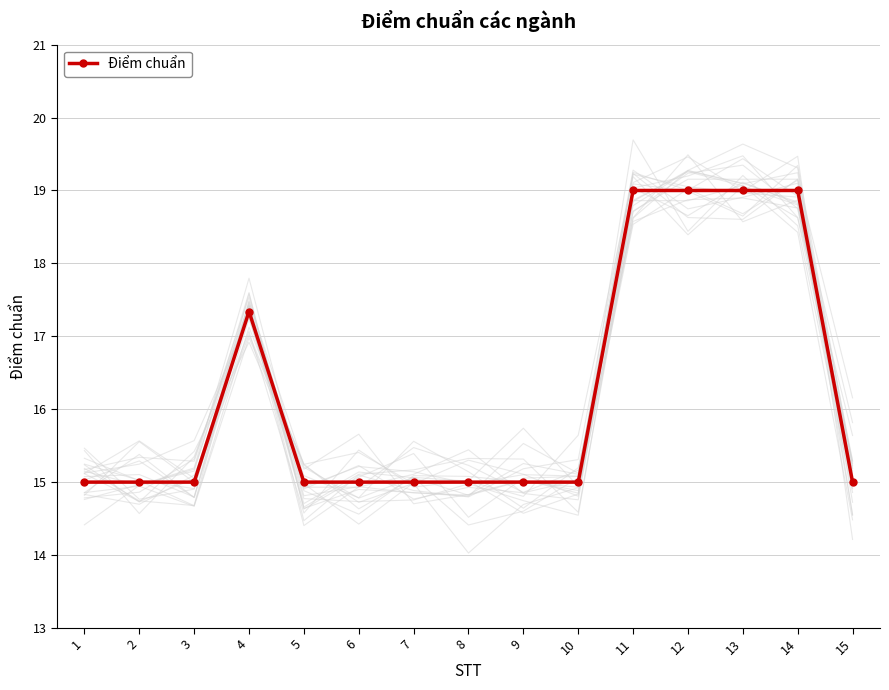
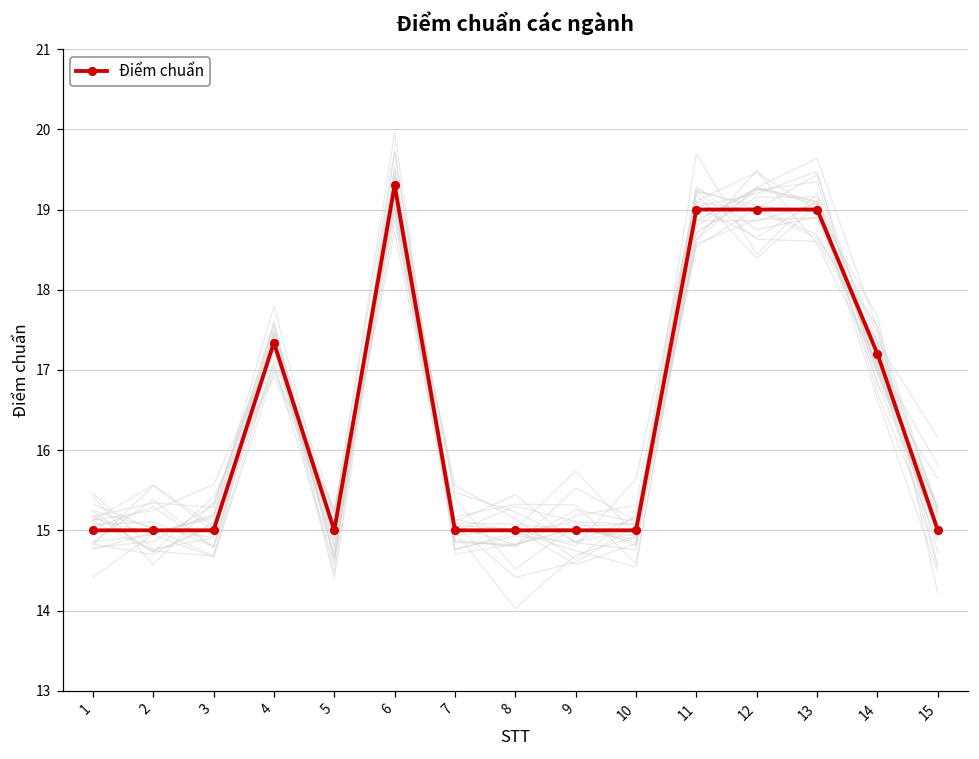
Điểm chuẩn, 6: 15.0 -> 19.3
Điểm chuẩn, 14: 19.0 -> 17.2
